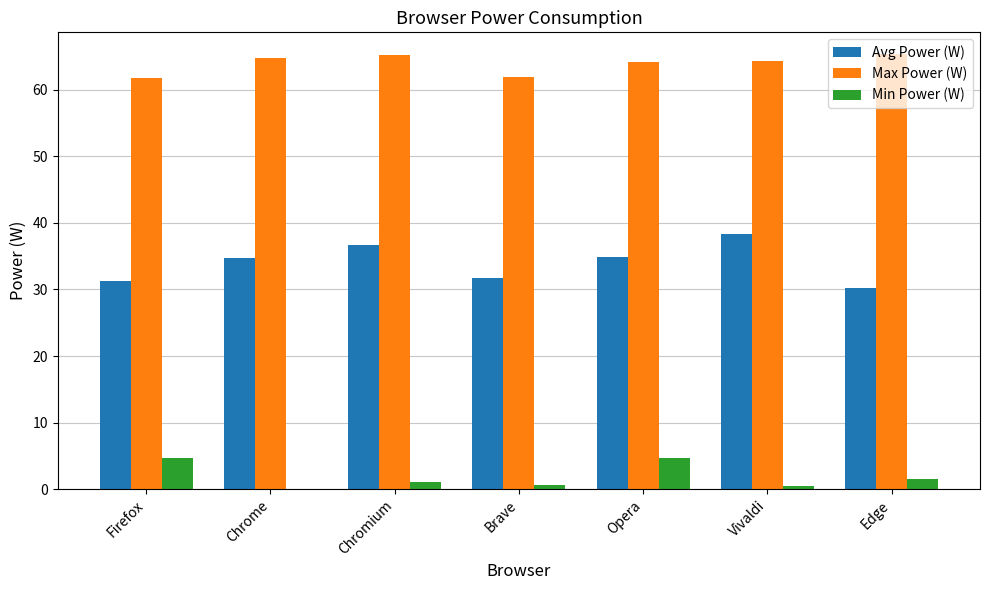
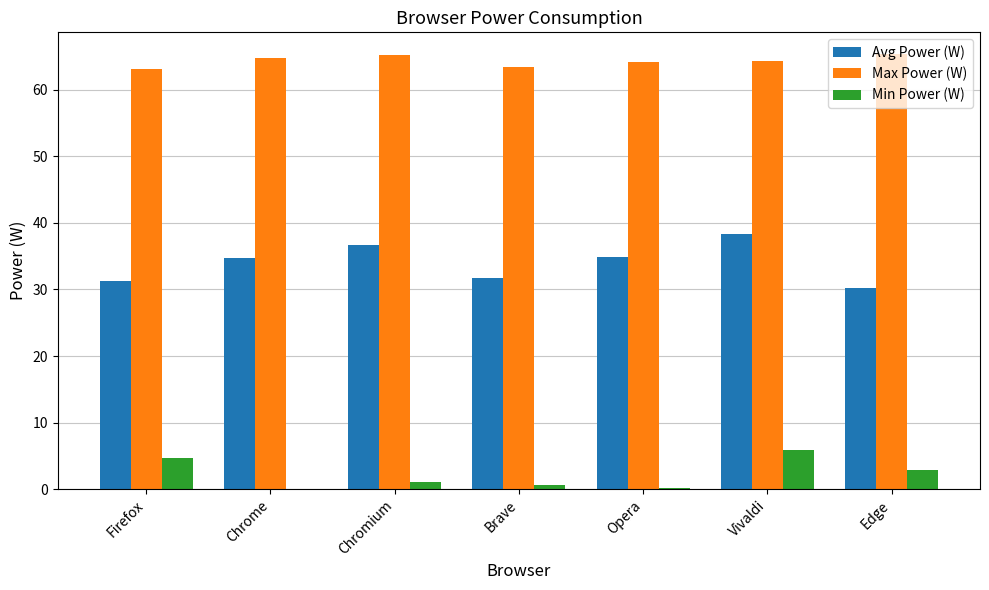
Max Power (W), Firefox: 62 -> 63
Max Power (W), Brave: 62 -> 63
Min Power (W), Opera: 5 -> 0
Min Power (W), Vivaldi: 0 -> 6
Min Power (W), Edge: 2 -> 3
